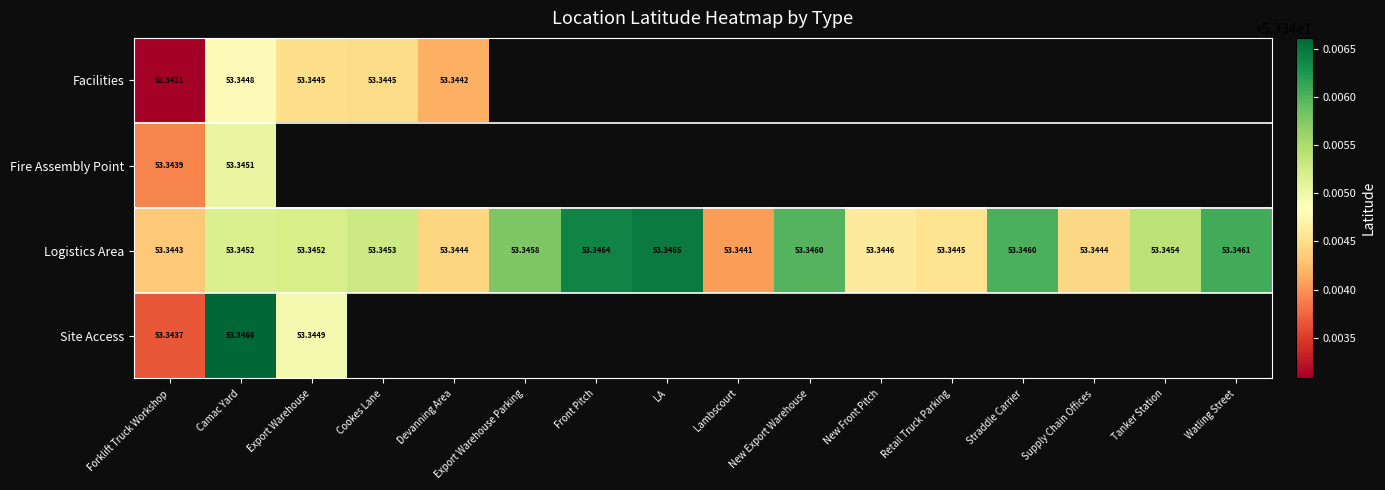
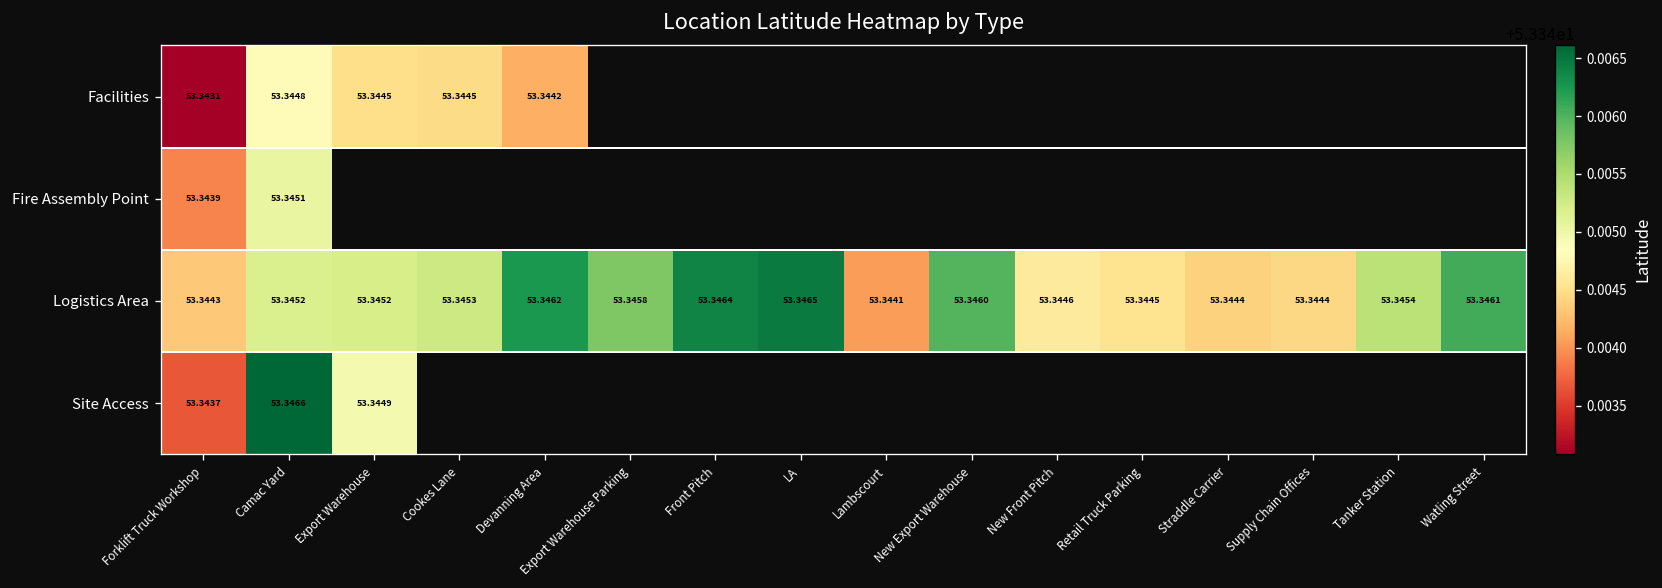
Logistics Area, Devanning Area: 53.3444 -> 53.3462
Logistics Area, Straddle Carrier: 53.3460 -> 53.3444
